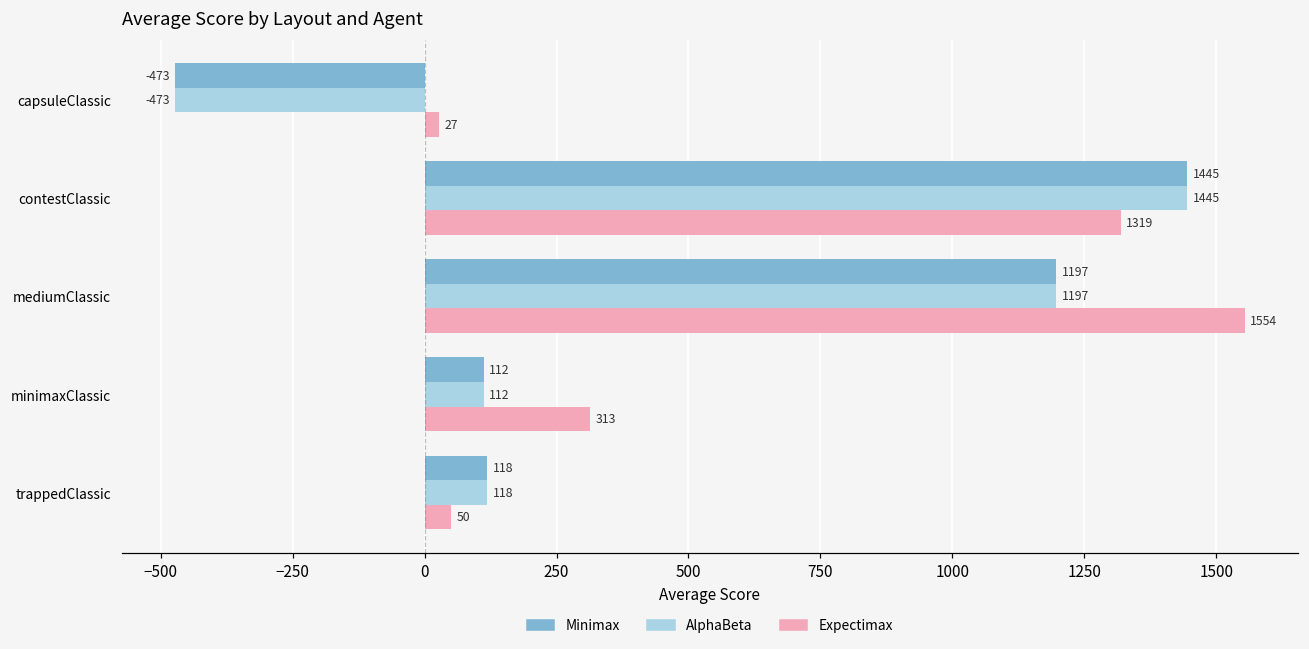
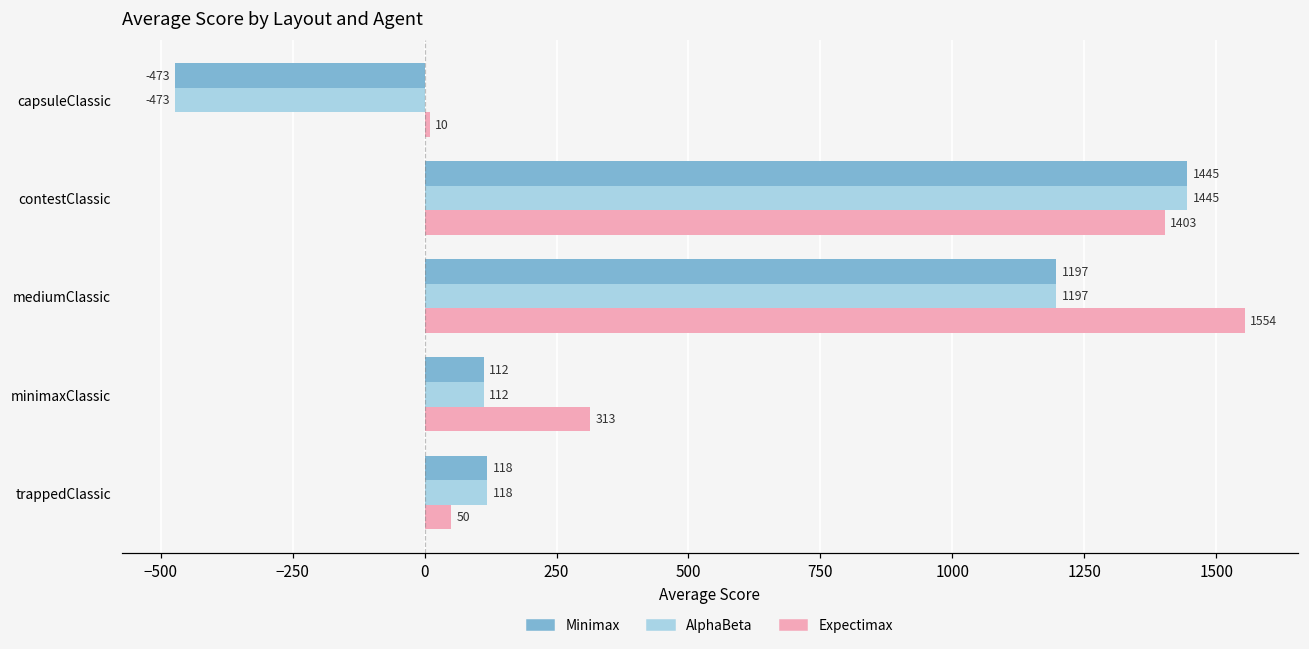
Expectimax, capsuleClassic: 27 -> 10
Expectimax, contestClassic: 1319 -> 1403
